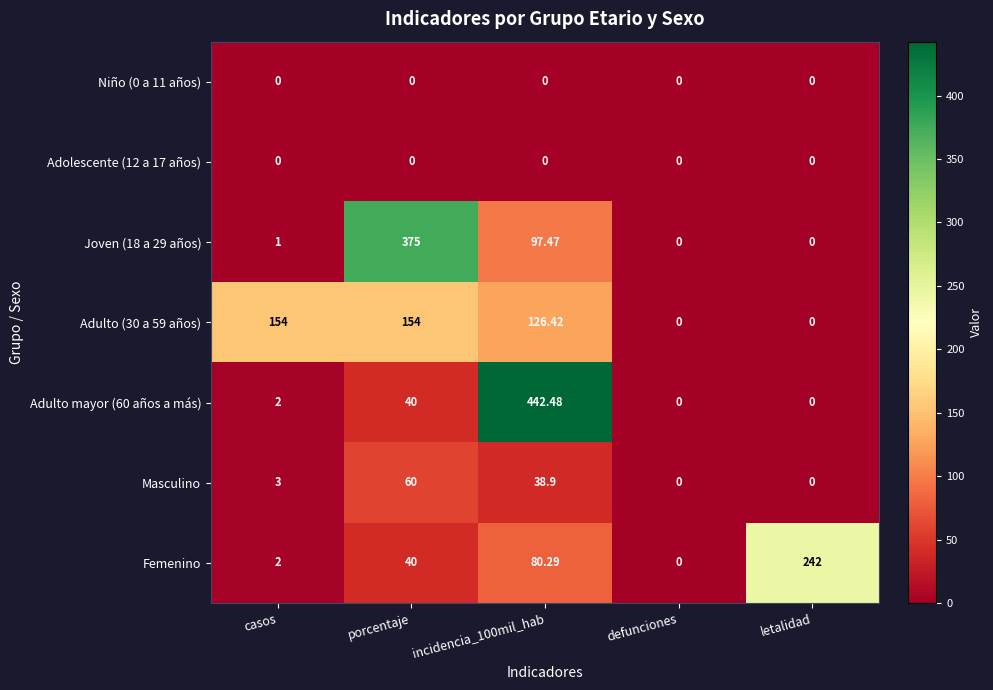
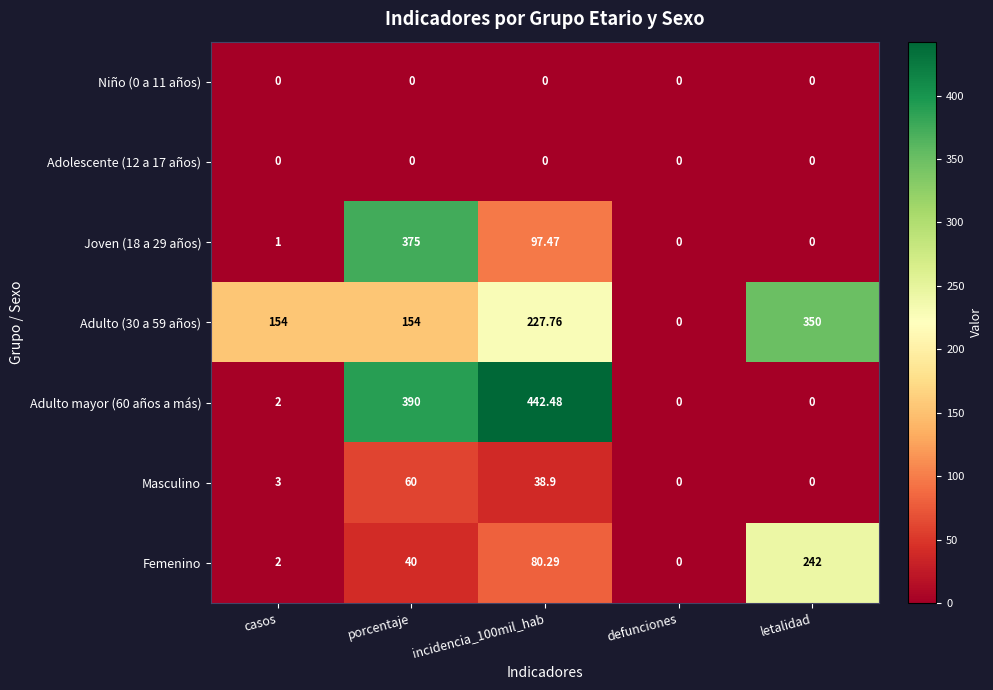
Adulto (30 a 59 años), incidencia_100mil_hab: 126.42 -> 227.76
Adulto (30 a 59 años), letalidad: 0 -> 350
Adulto mayor (60 años a más), porcentaje: 40 -> 390
